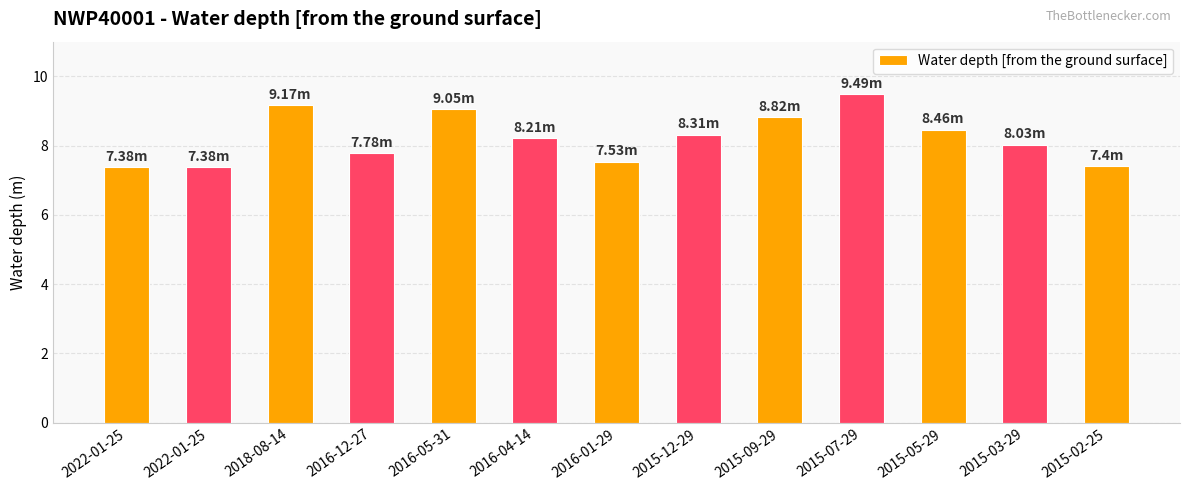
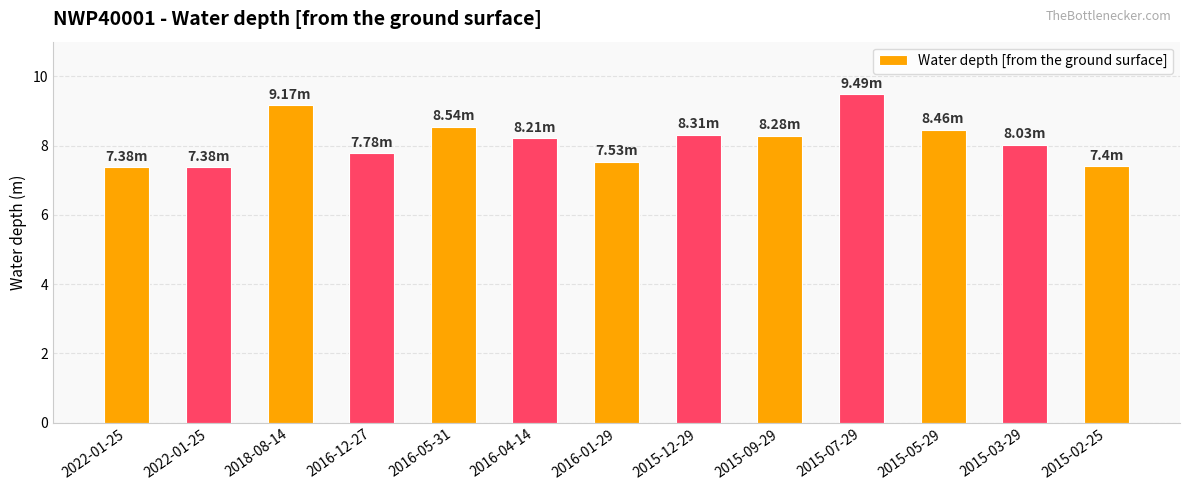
2016-05-31: 9.05m -> 8.54m
2015-09-29: 8.82m -> 8.28m
